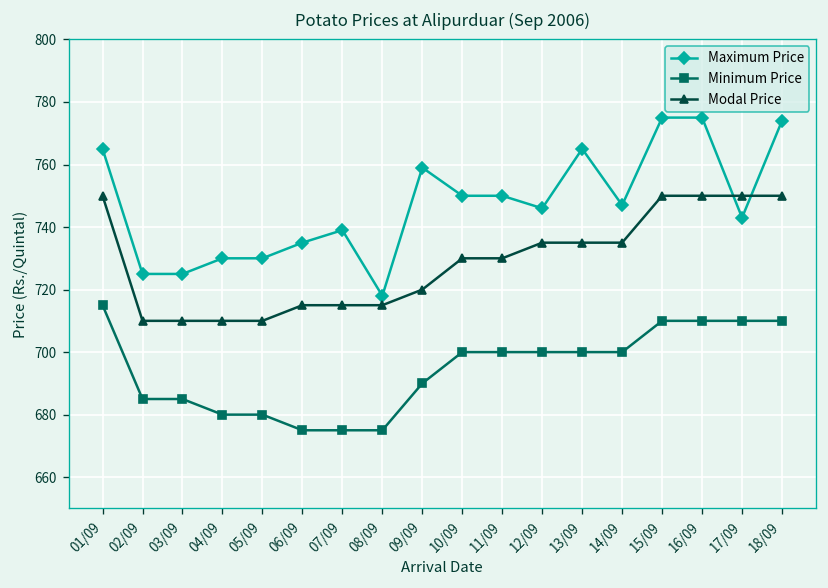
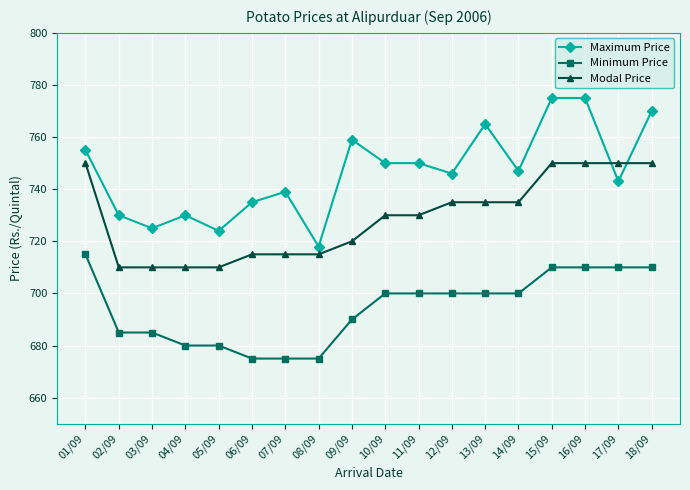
Maximum Price, 01/09: 765 -> 755
Maximum Price, 02/09: 725 -> 730
Maximum Price, 05/09: 730 -> 724
Maximum Price, 18/09: 774 -> 770
